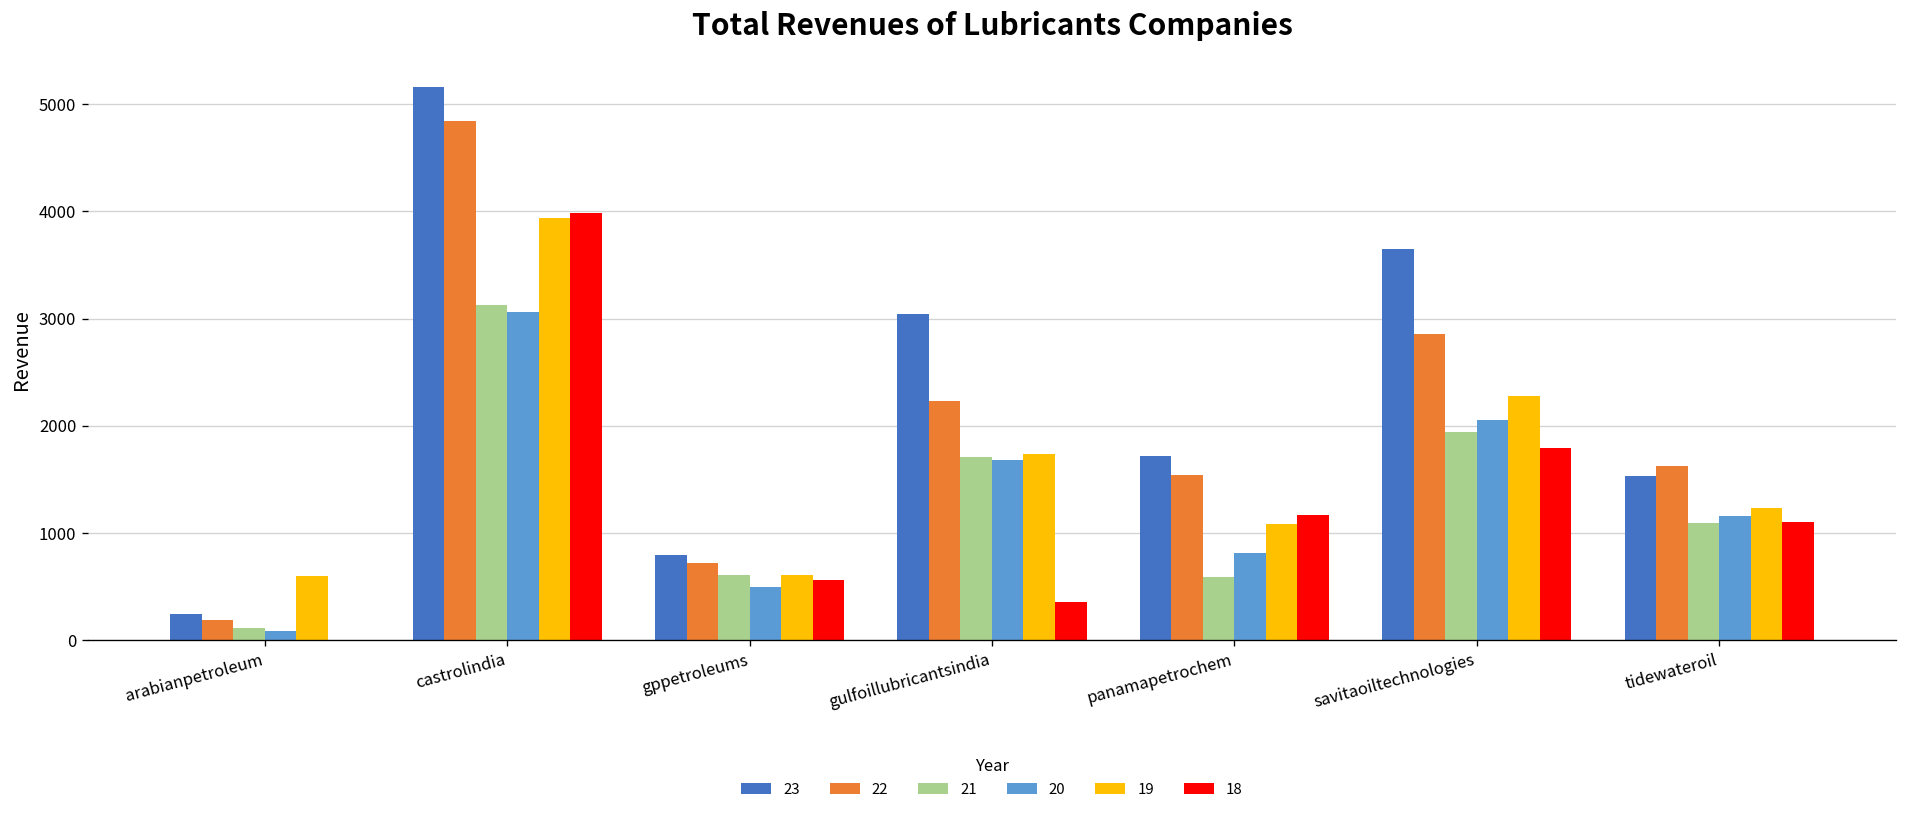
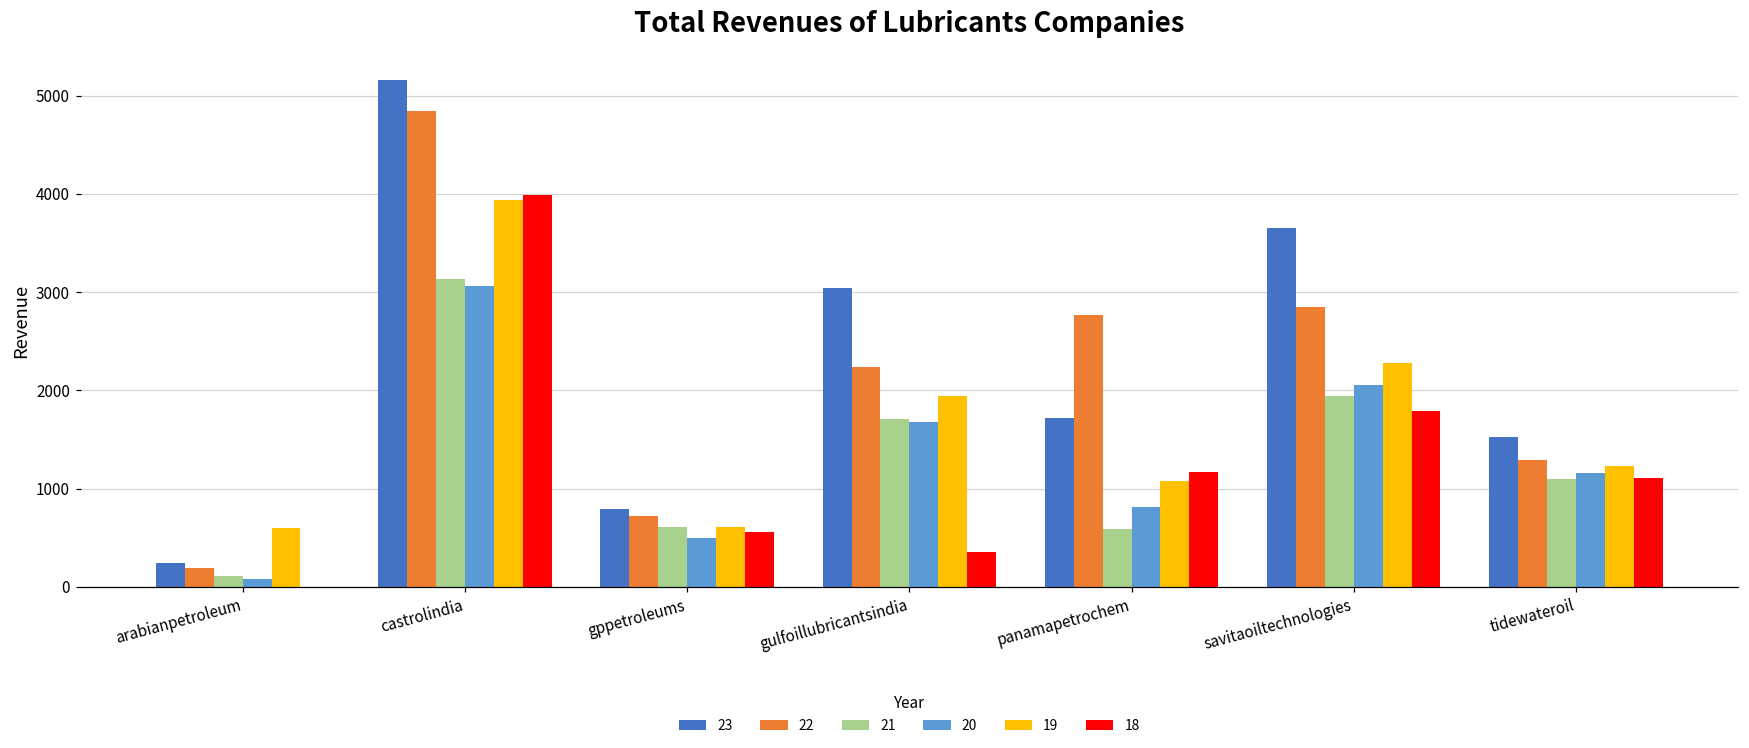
19, gulfoillubricantsindia: 1700 -> 1900
22, panamapetrochem: 1500 -> 2800
22, tidewateroil: 1600 -> 1300
